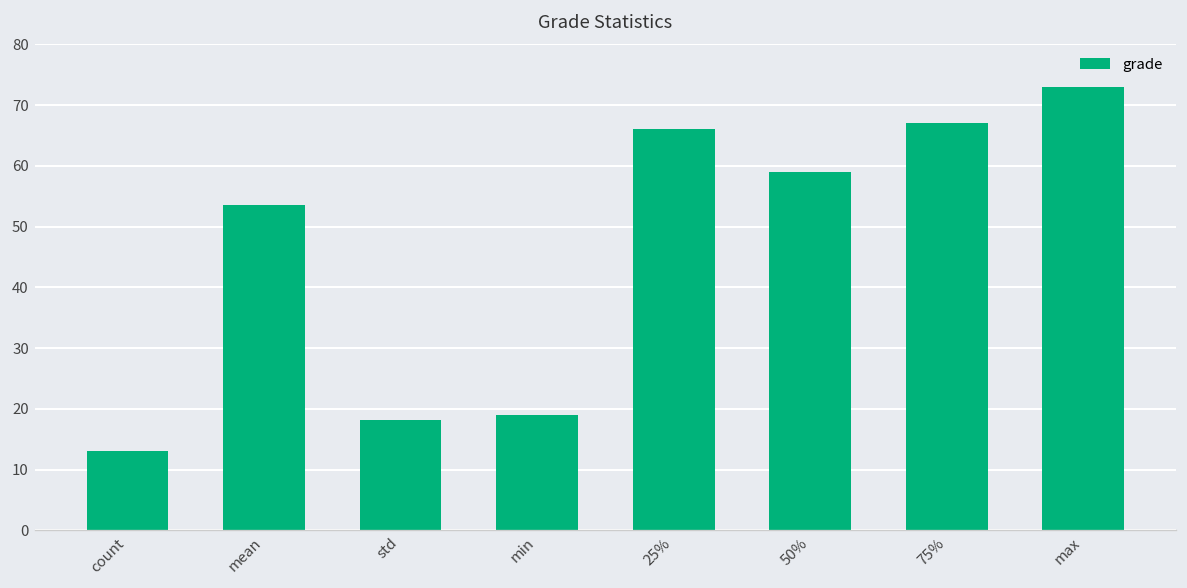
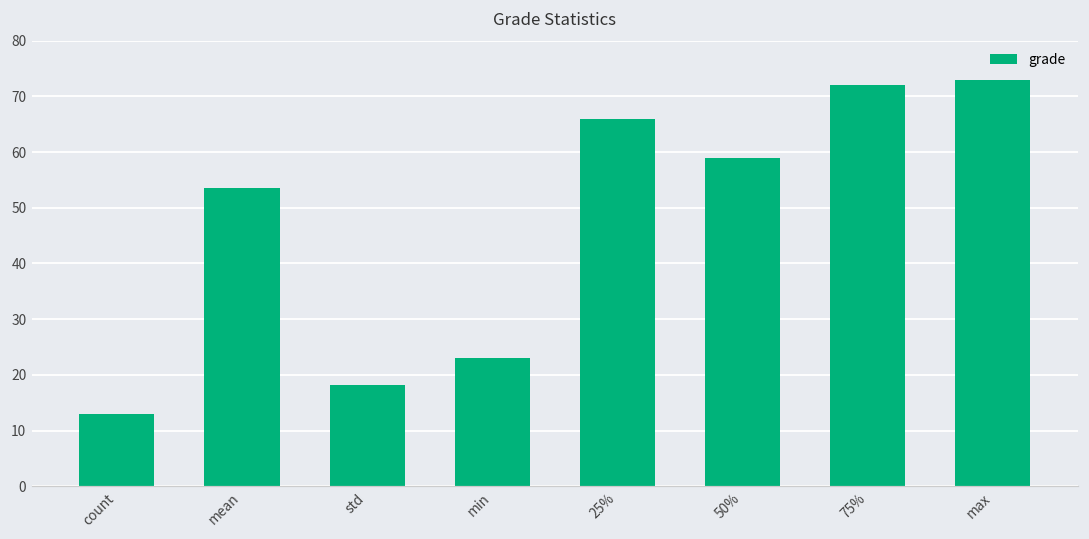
min: 19 -> 23
75%: 67 -> 72
